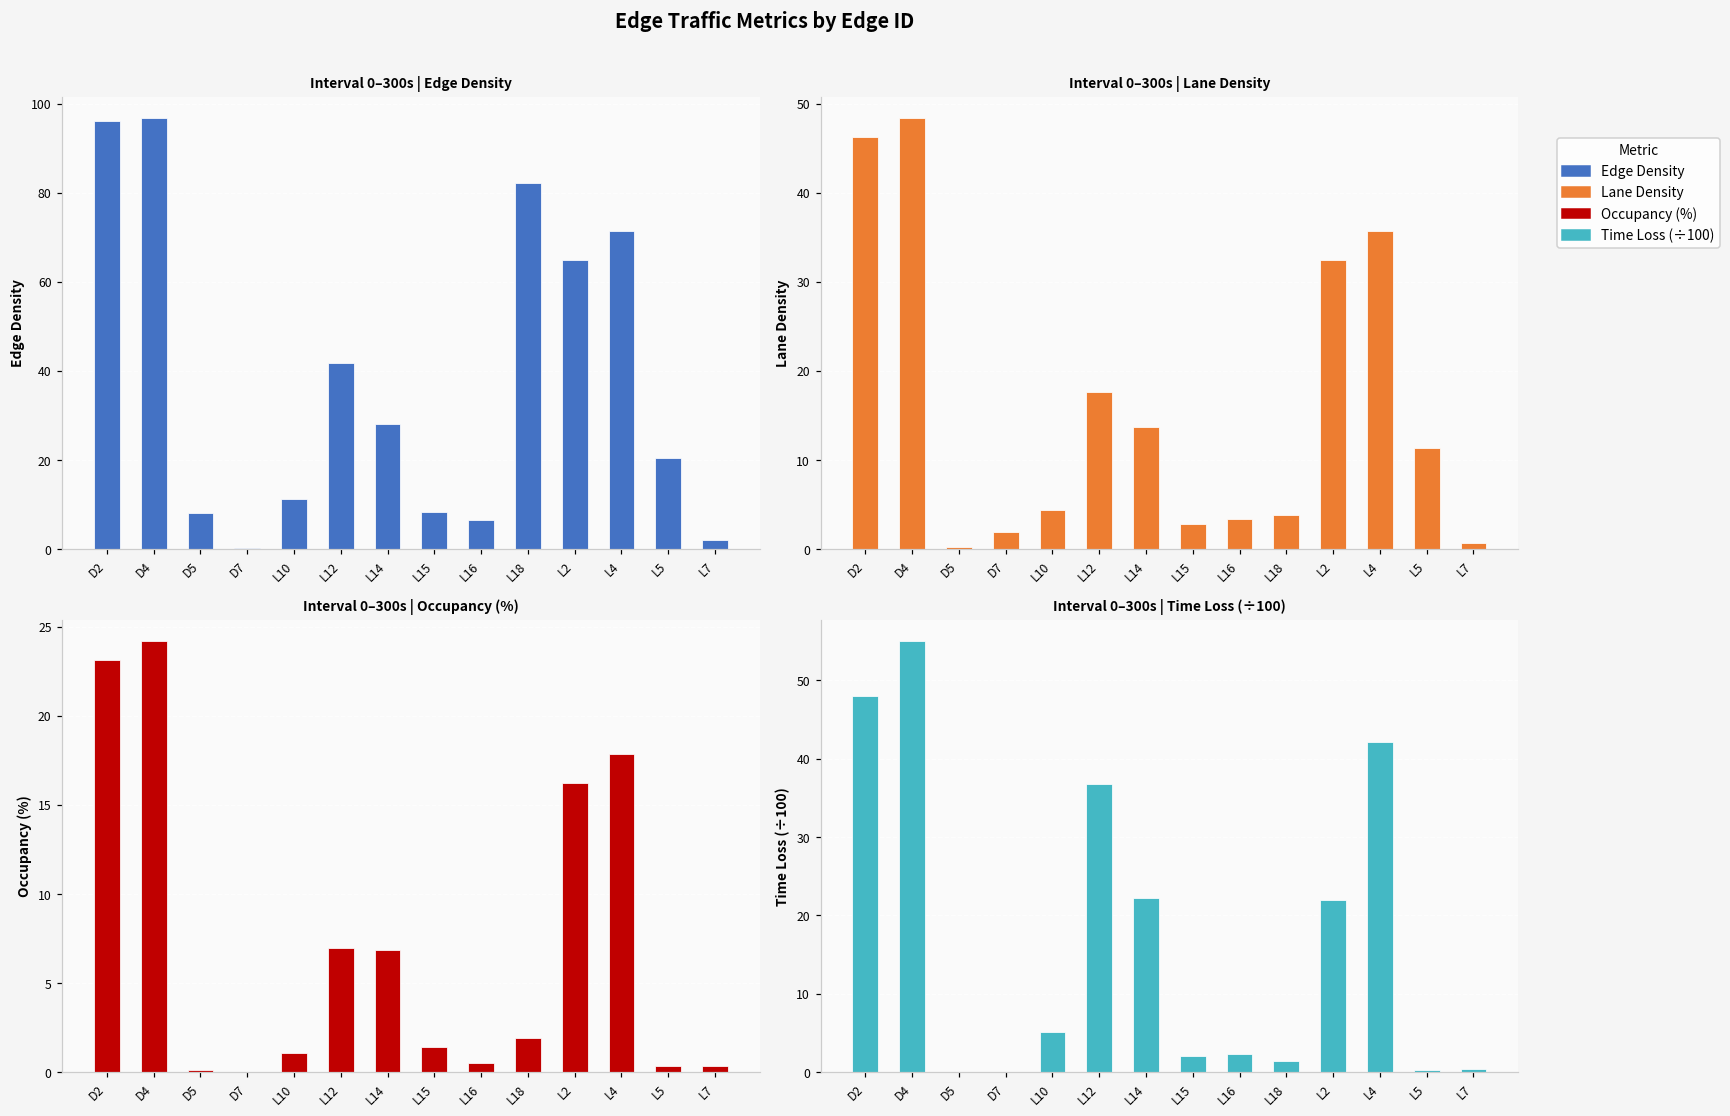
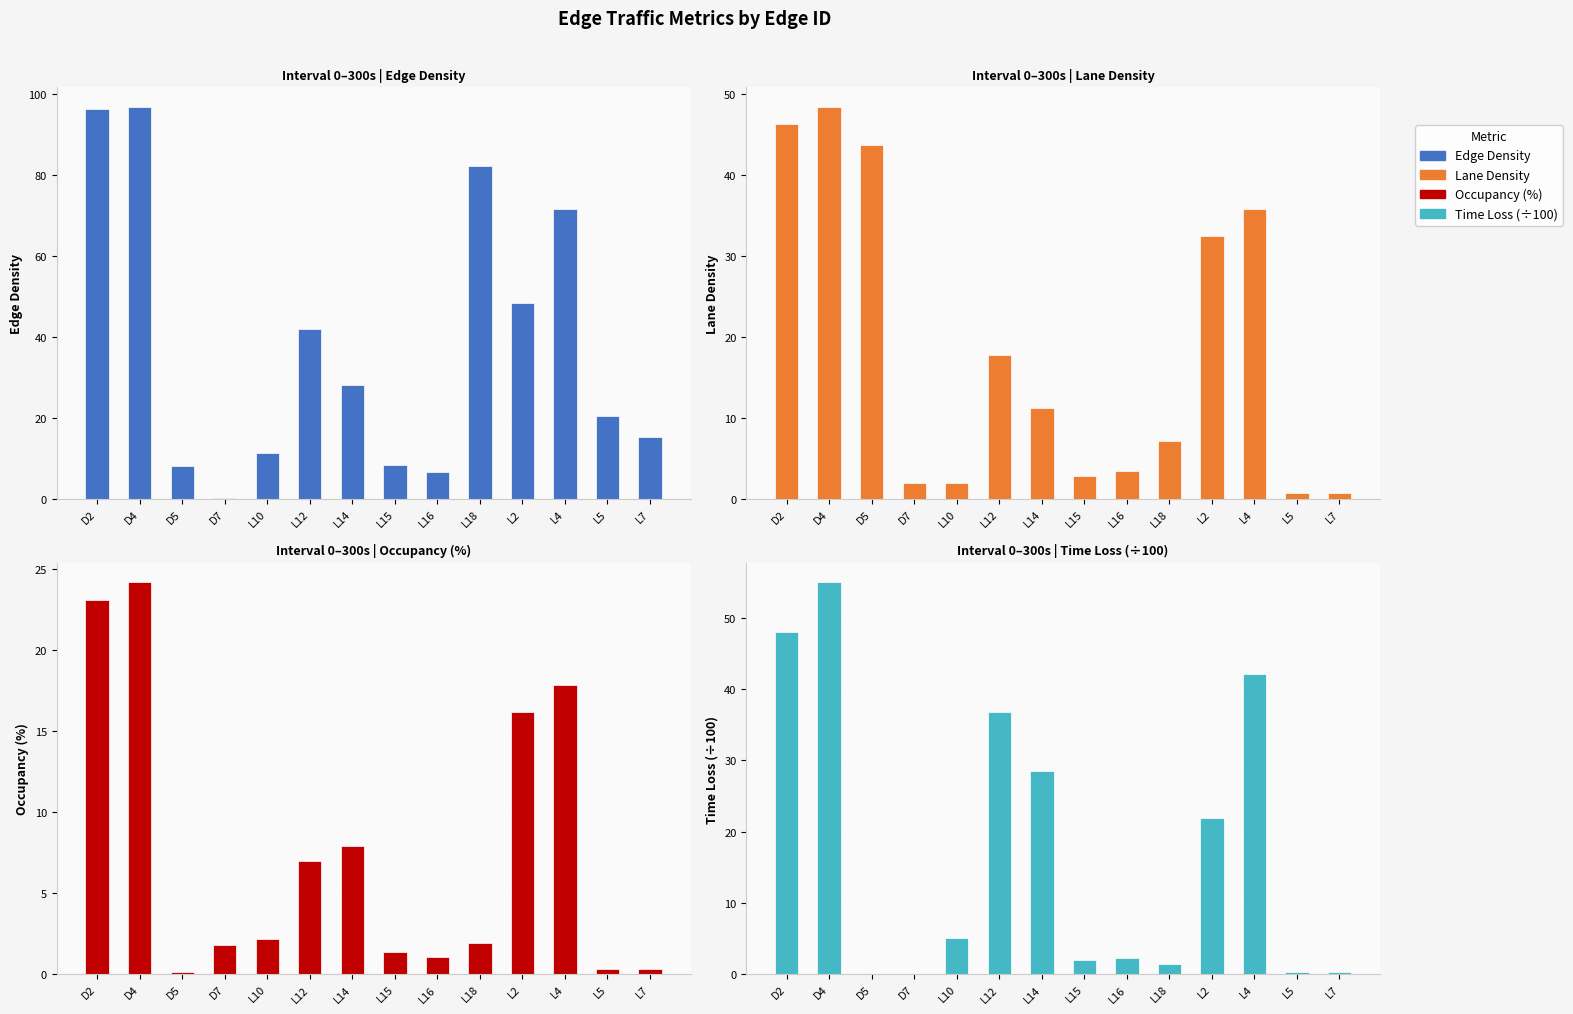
Interval 0–300s | Edge Density, L2: 65 -> 48
Interval 0–300s | Edge Density, L7: 2 -> 15
Interval 0–300s | Lane Density, D5: 0 -> 44
Interval 0–300s | Lane Density, L10: 4 -> 2
Interval 0–300s | Lane Density, L14: 14 -> 11
Interval 0–300s | Lane Density, L18: 4 -> 7
Interval 0–300s | Lane Density, L5: 11 -> 1
Interval 0–300s | Occupancy (%), D7: 0.0 -> 1.8
Interval 0–300s | Occupancy (%), L10: 1.1 -> 2.2
Interval 0–300s | Occupancy (%), L14: 6.8 -> 7.9
Interval 0–300s | Occupancy (%), L16: 0.5 -> 1.1
Interval 0–300s | Time Loss (÷100), L14: 22 -> 29
